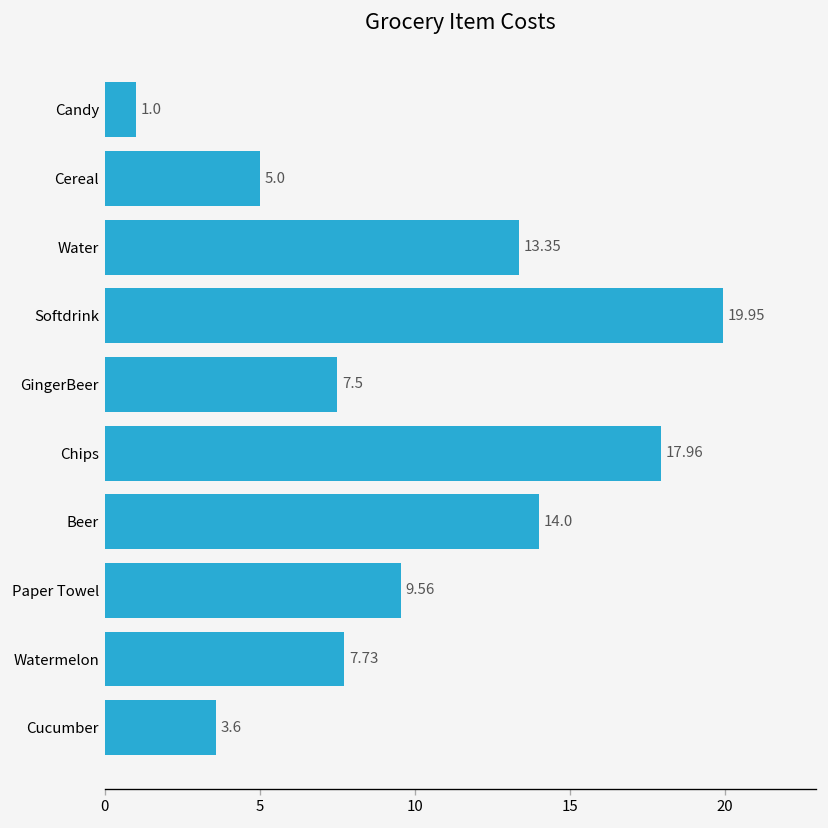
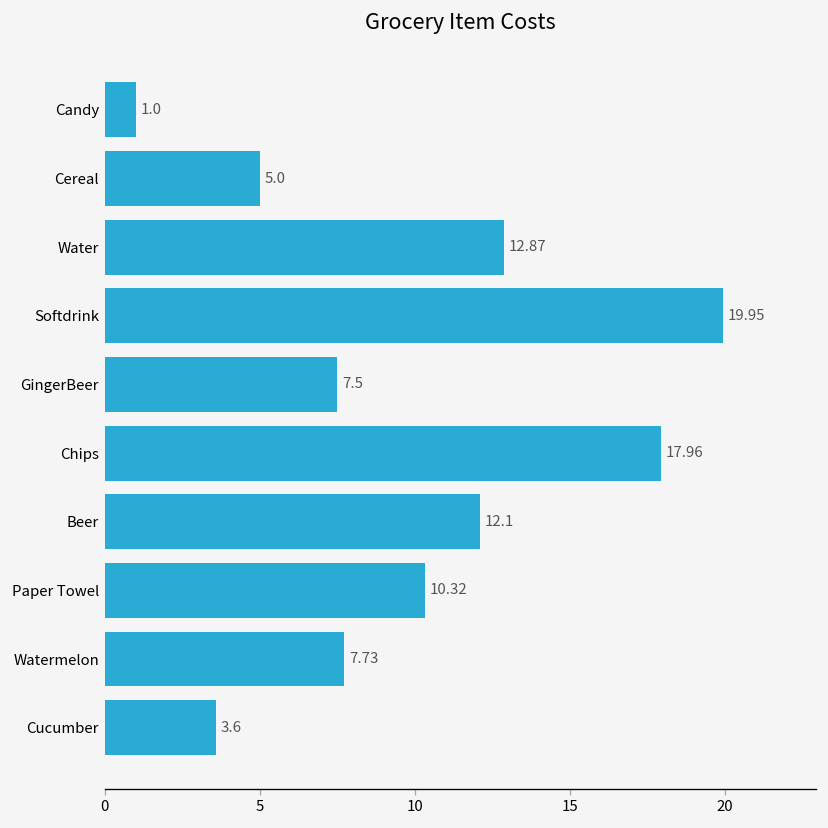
Water: 13.35 -> 12.87
Beer: 14.0 -> 12.1
Paper Towel: 9.56 -> 10.32
